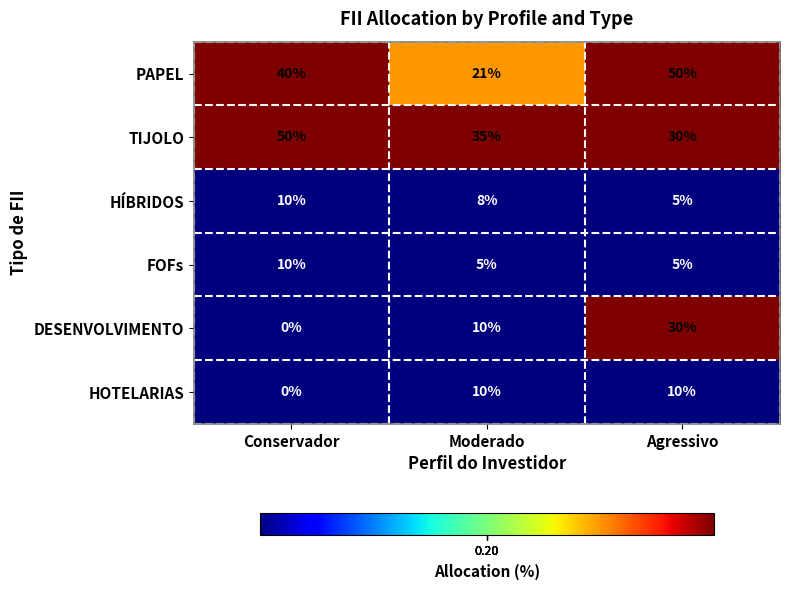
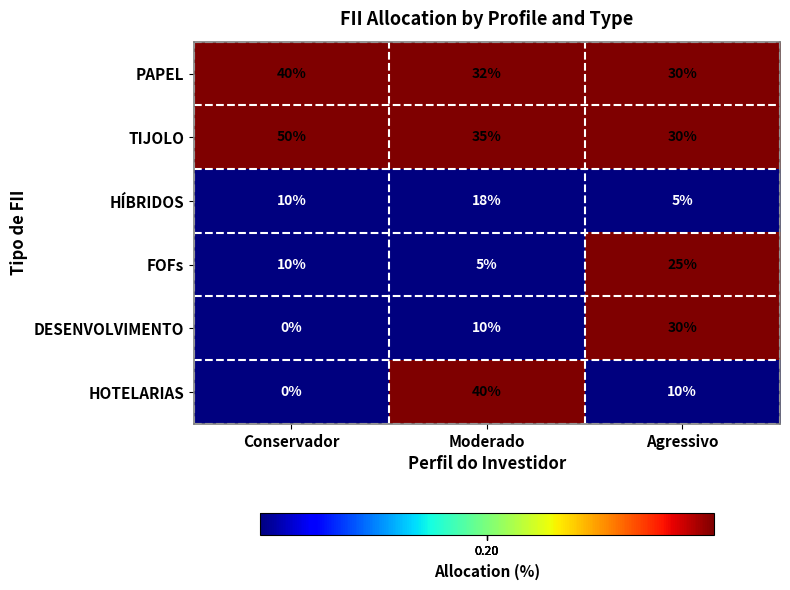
PAPEL, Moderado: 21% -> 32%
PAPEL, Agressivo: 50% -> 30%
HÍBRIDOS, Moderado: 8% -> 18%
FOFs, Agressivo: 5% -> 25%
HOTELARIAS, Moderado: 10% -> 40%
